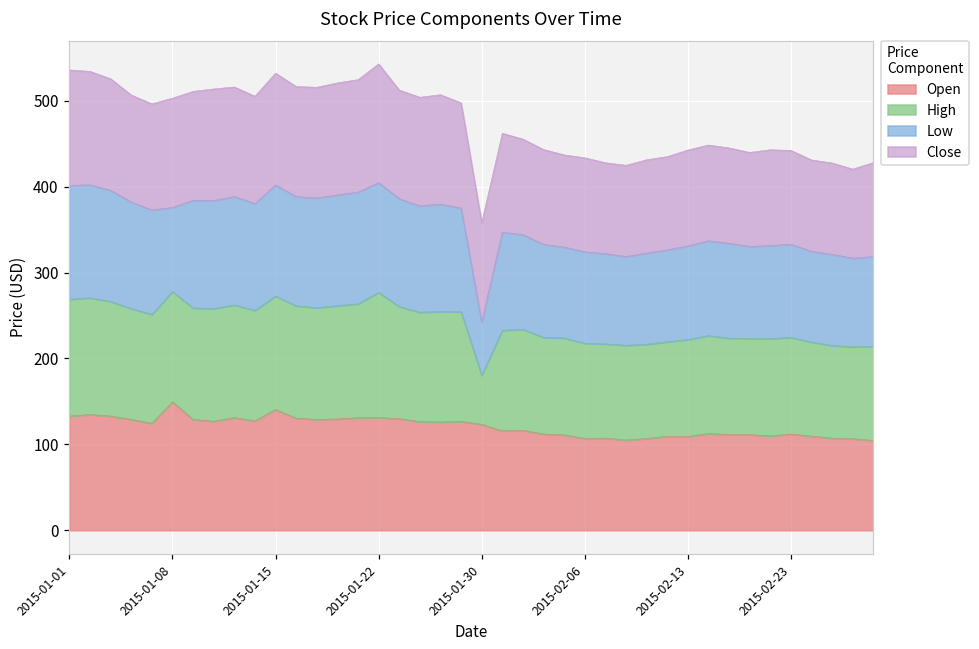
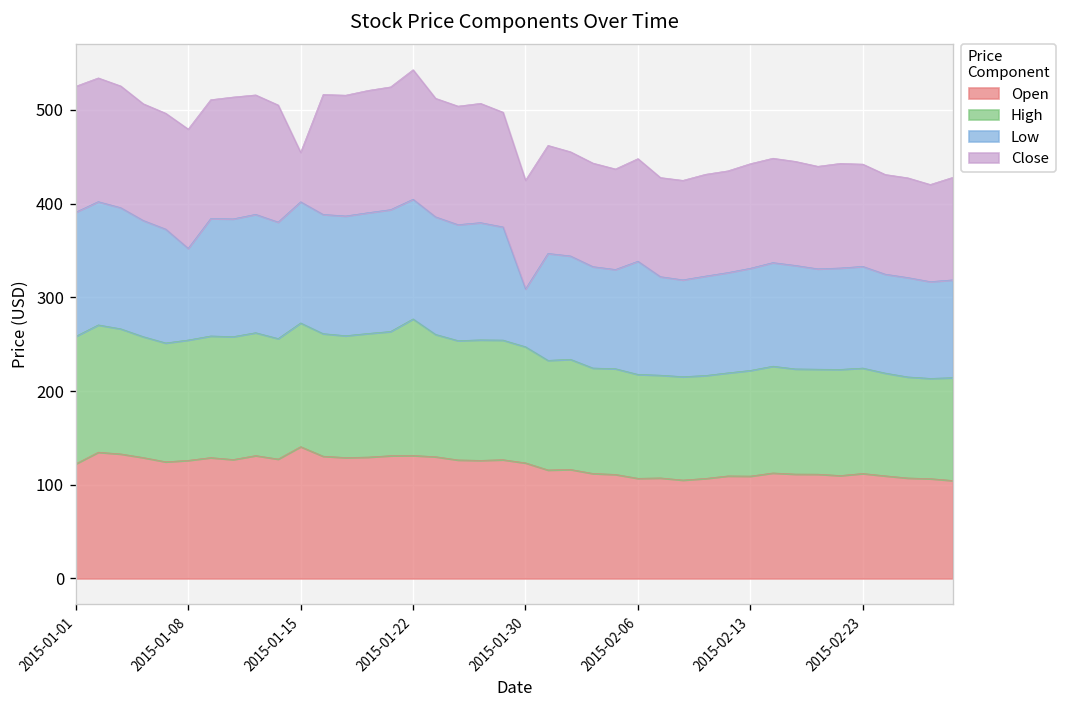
Open, 2015-01-01: 130 -> 120
Open, 2015-01-08: 150 -> 130
Close, 2015-01-15: 130 -> 50
High, 2015-01-30: 60 -> 120
Low, 2015-02-06: 110 -> 120
